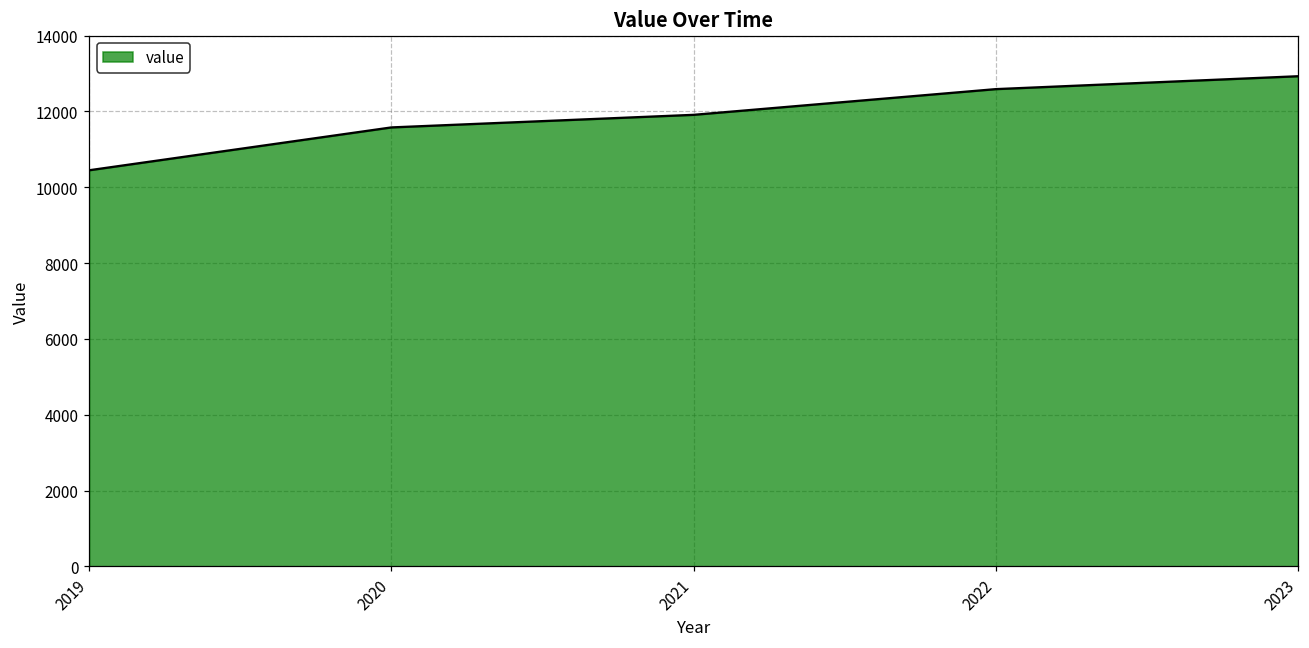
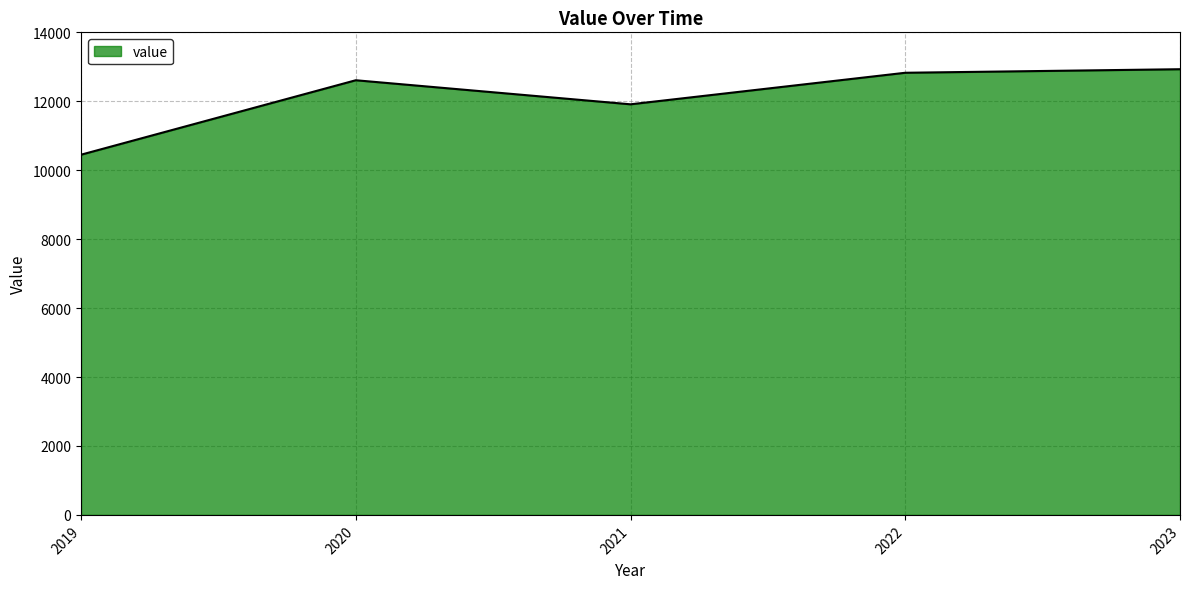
2020: 11600 -> 12600
2022: 12600 -> 12800
